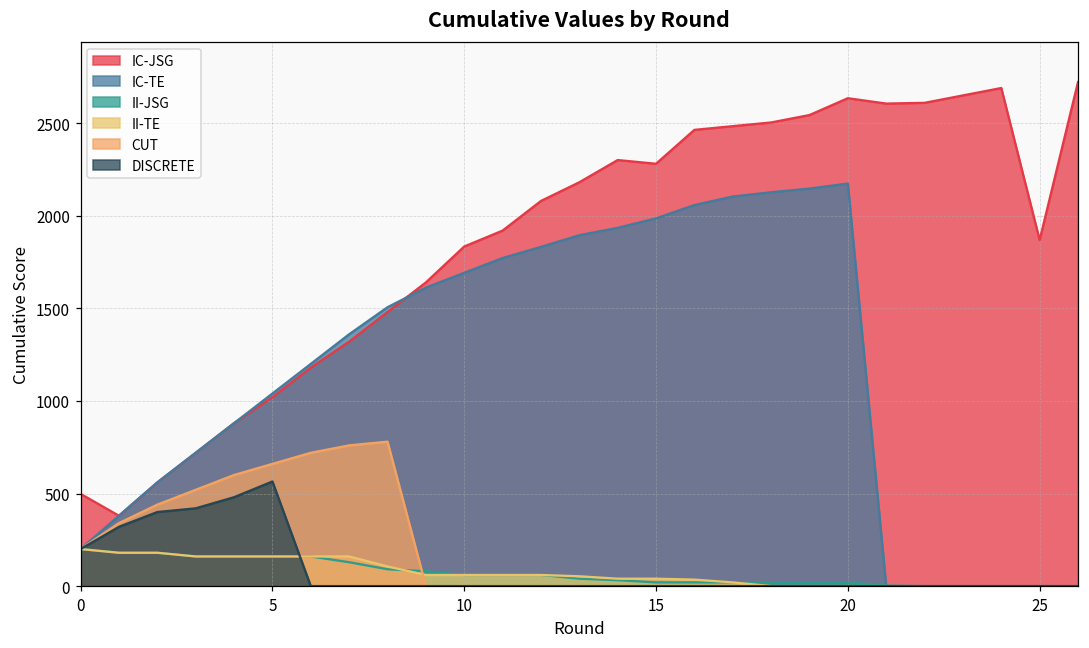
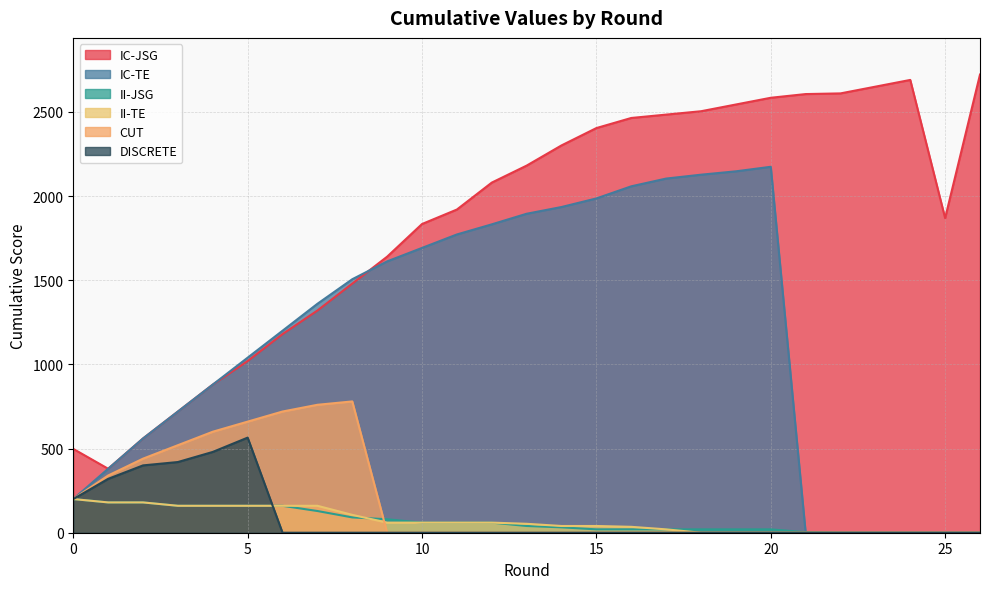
IC-JSG, 15: 2280 -> 2400
IC-JSG, 20: 2640 -> 2580
